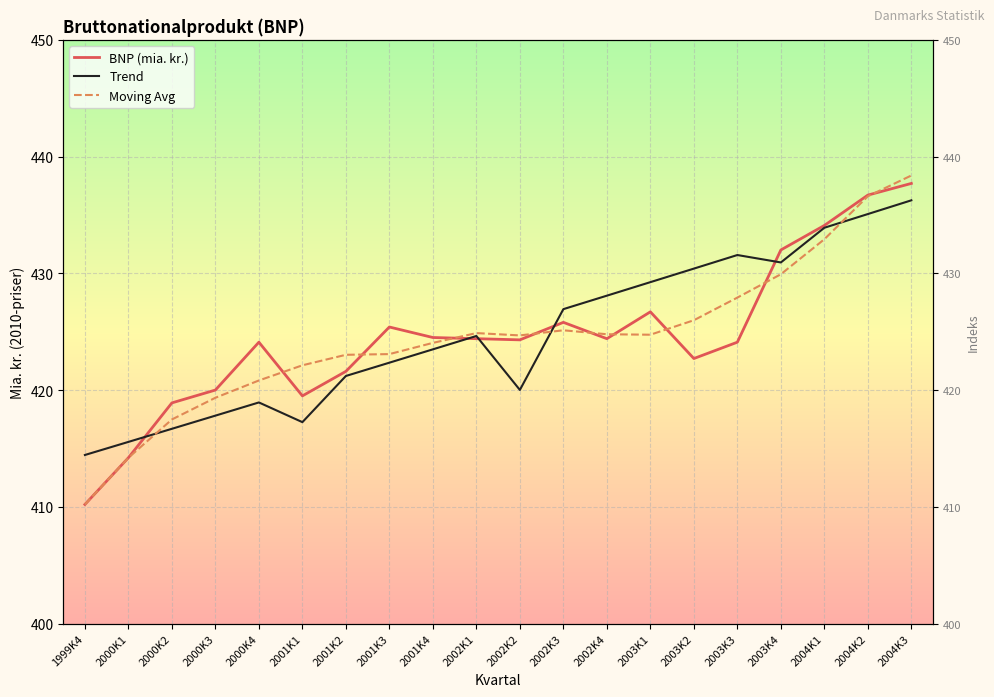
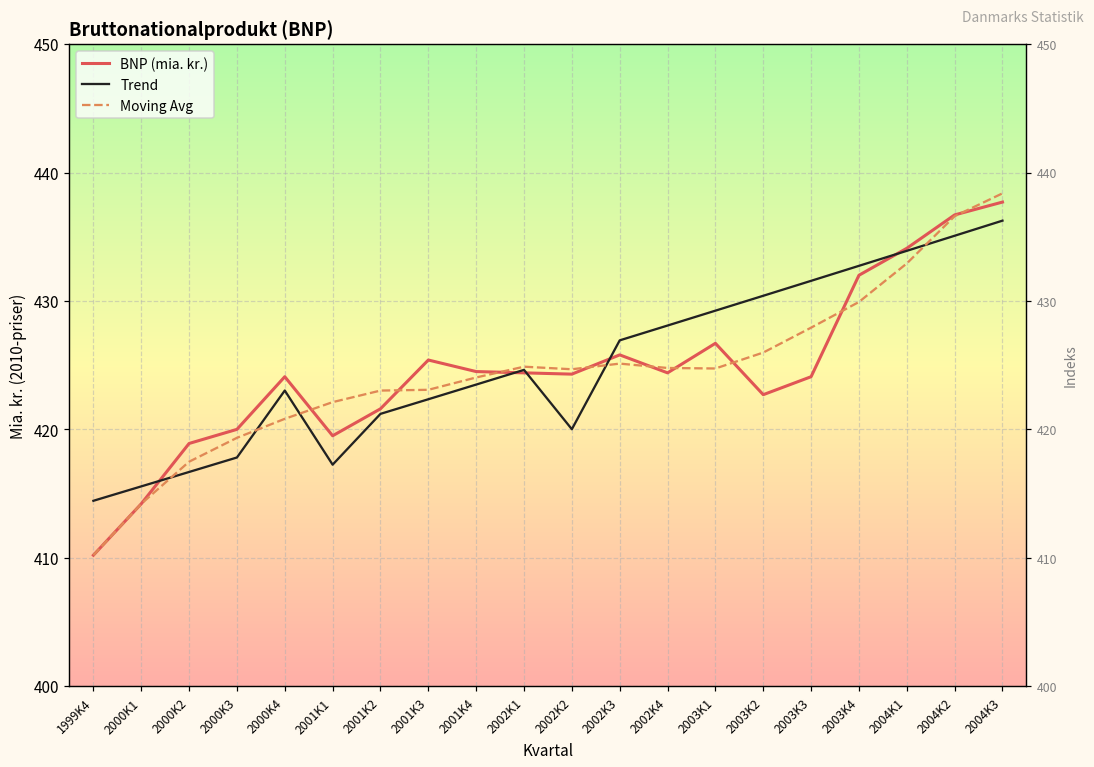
Trend, 2000K4: 418.9 -> 423.0
Trend, 2003K4: 430.9 -> 432.7
